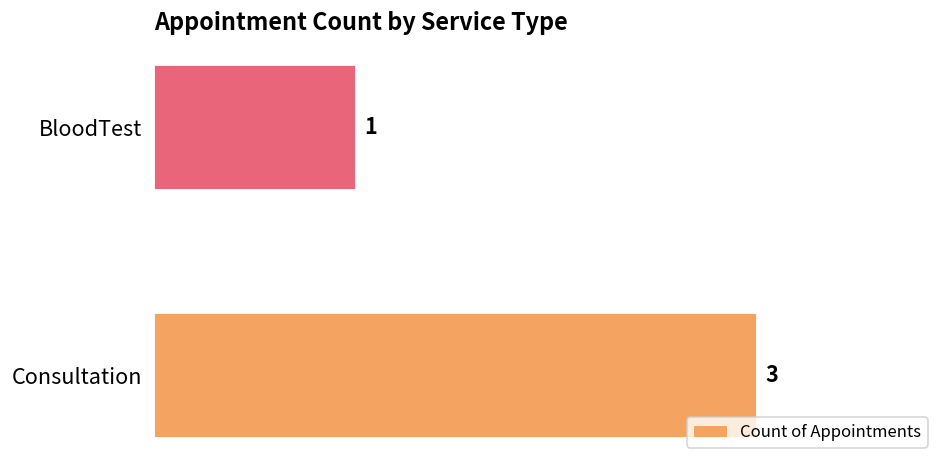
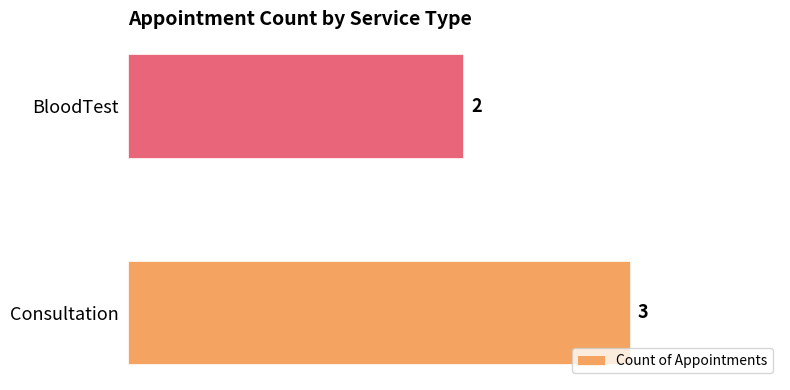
BloodTest: 1 -> 2
